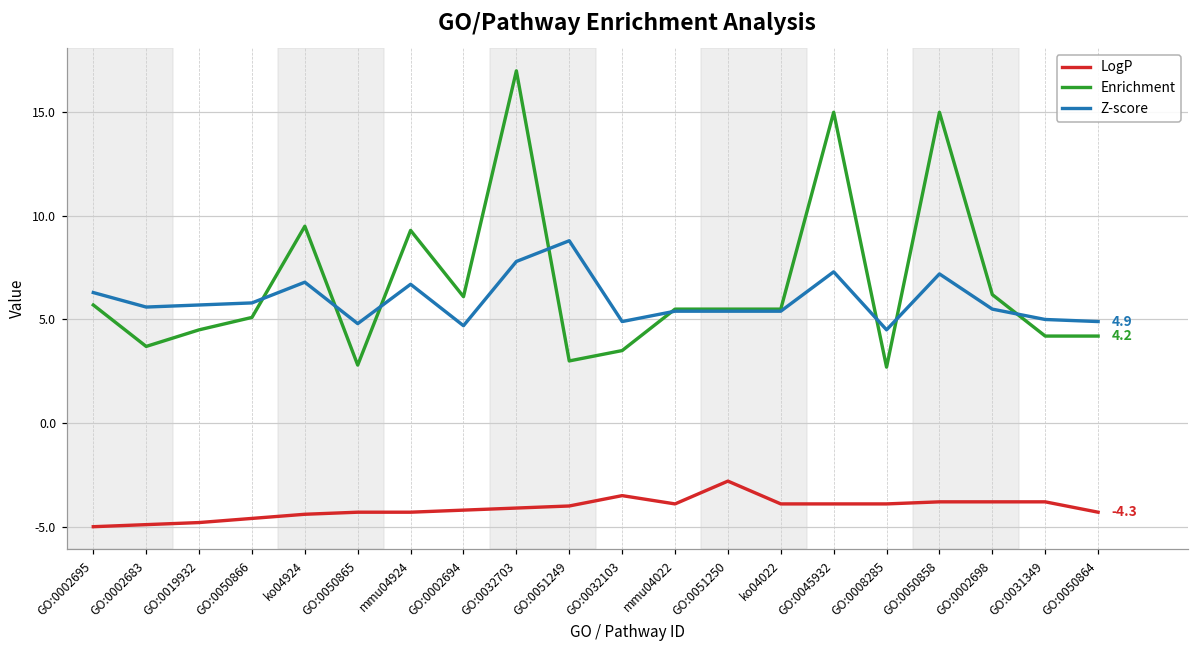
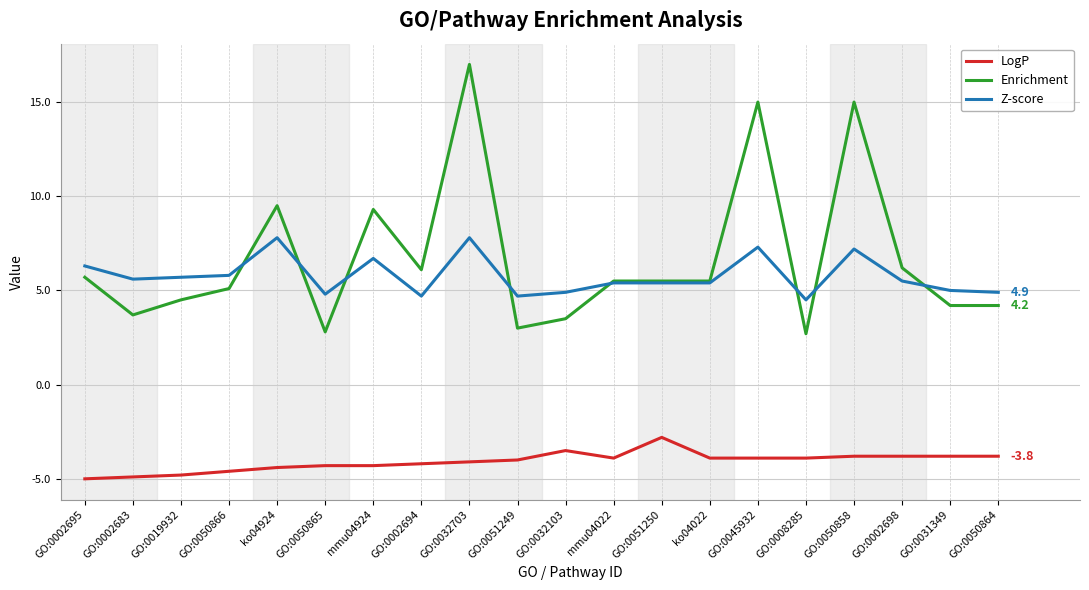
Z-score, ko04924: 6.8 -> 7.8
Z-score, GO:0051249: 8.8 -> 4.7
LogP, GO:0050864: -4.3 -> -3.8
